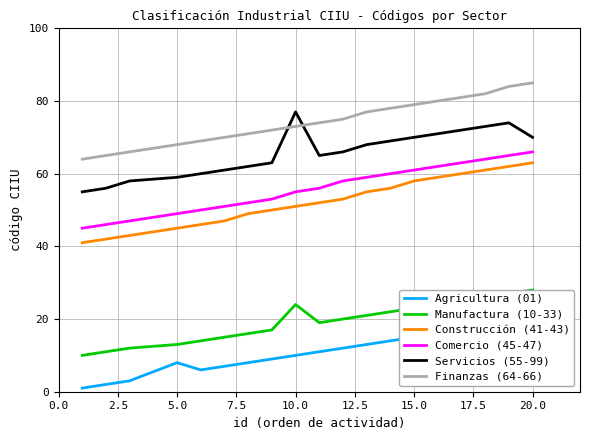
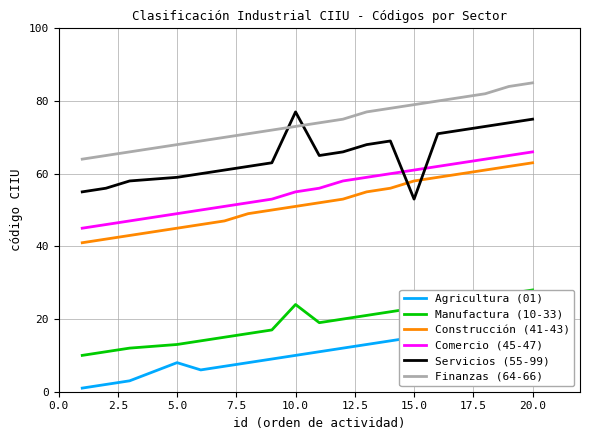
Servicios (55-99), 15.0: 70 -> 53
Servicios (55-99), 20.0: 70 -> 75
